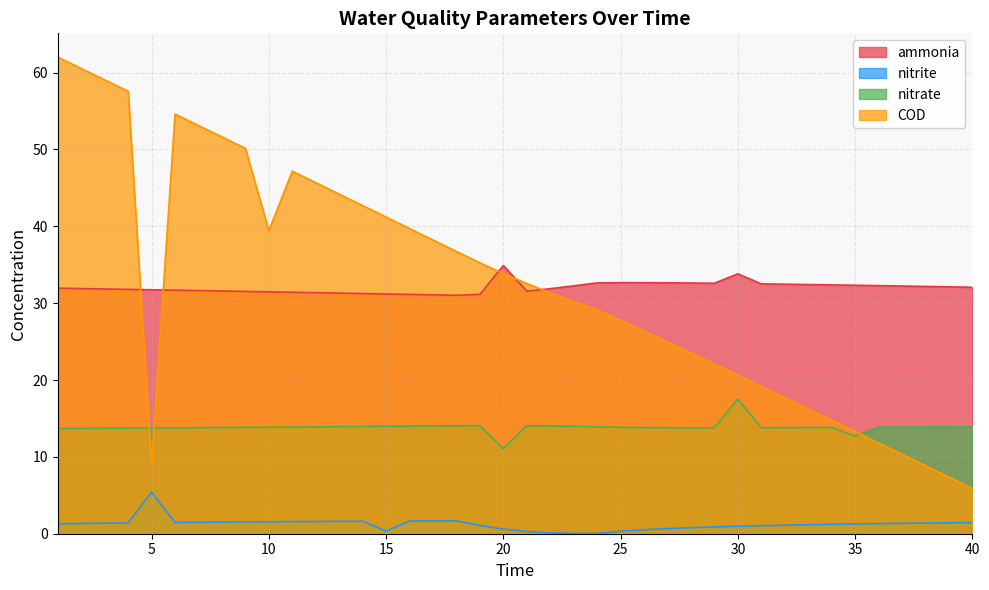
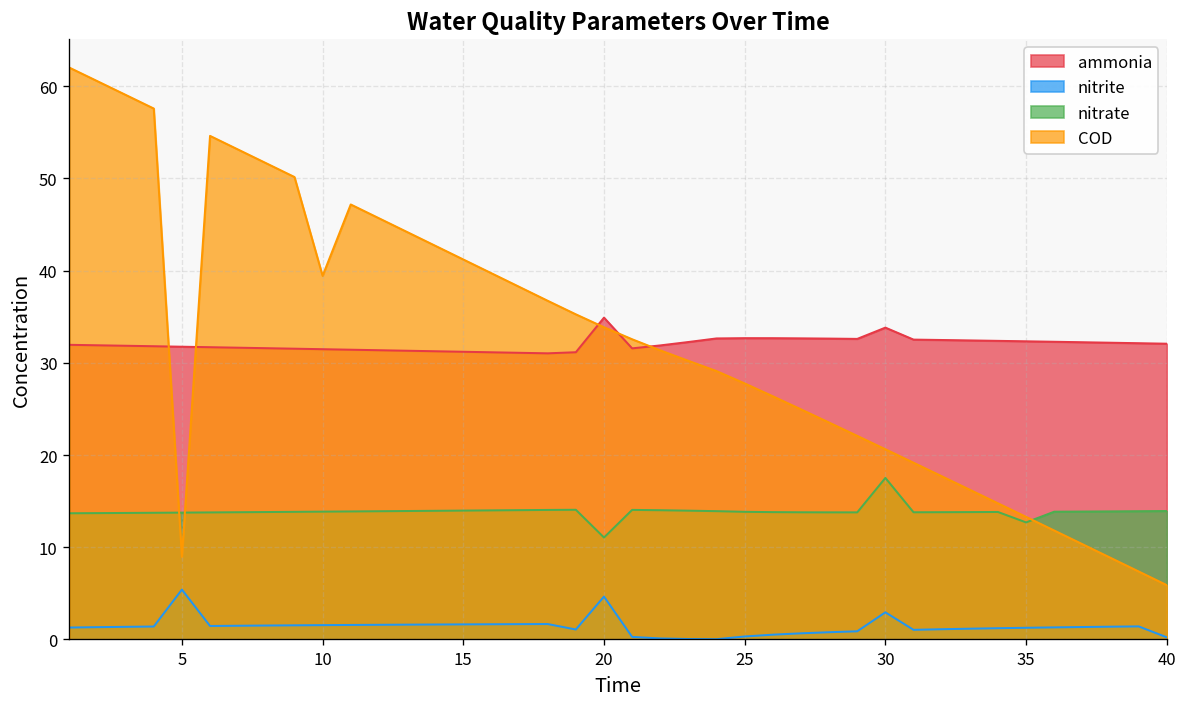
nitrite, 15: 0 -> 2
nitrite, 20: 1 -> 5
nitrite, 30: 1 -> 3
nitrite, 40: 1 -> 0
